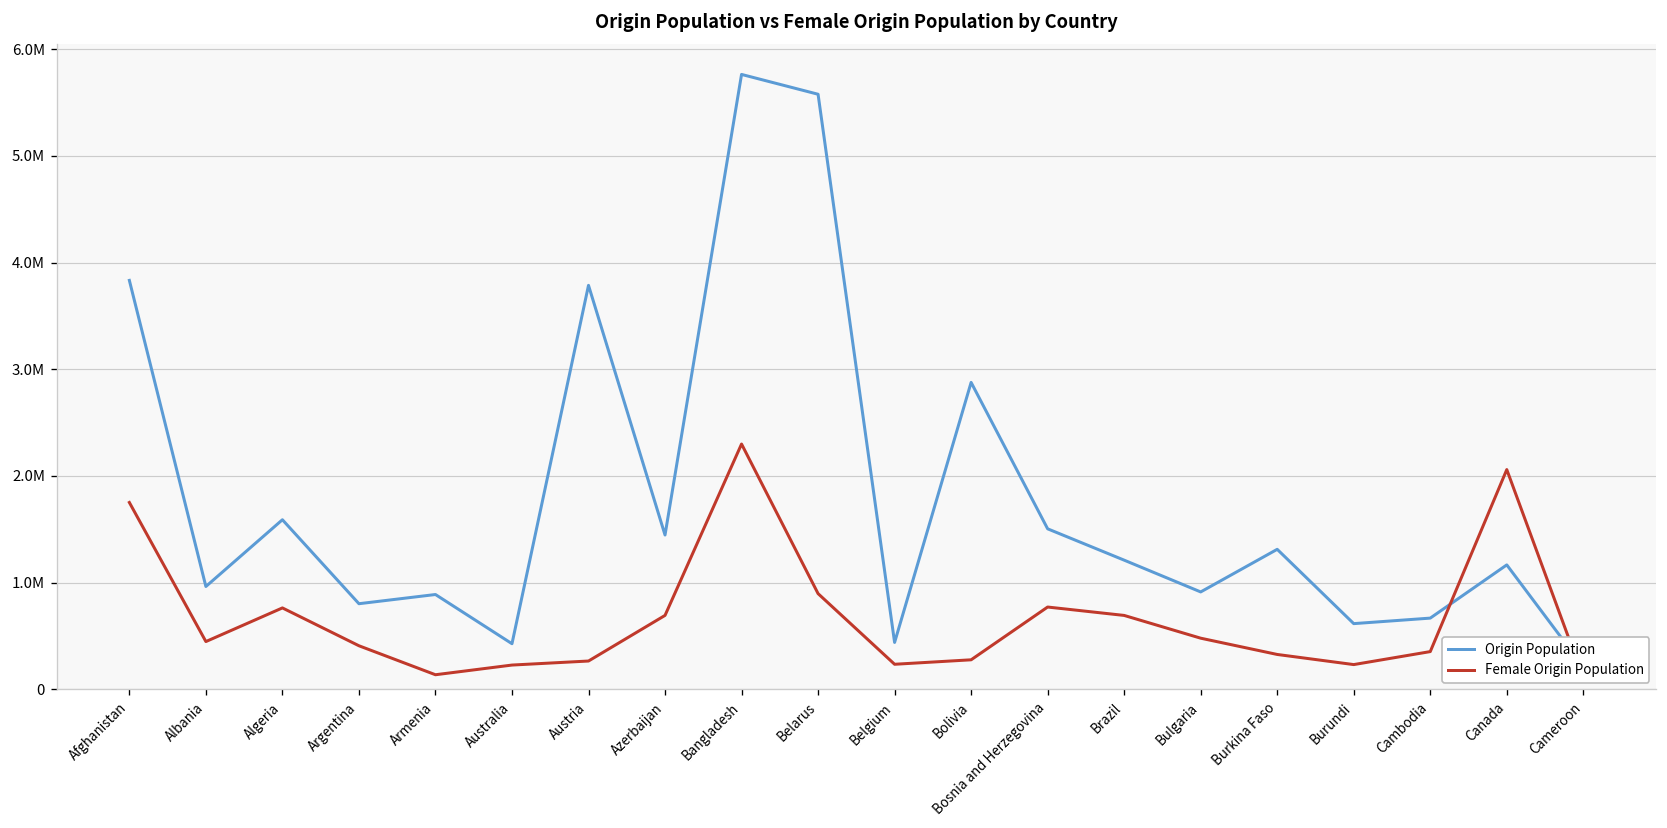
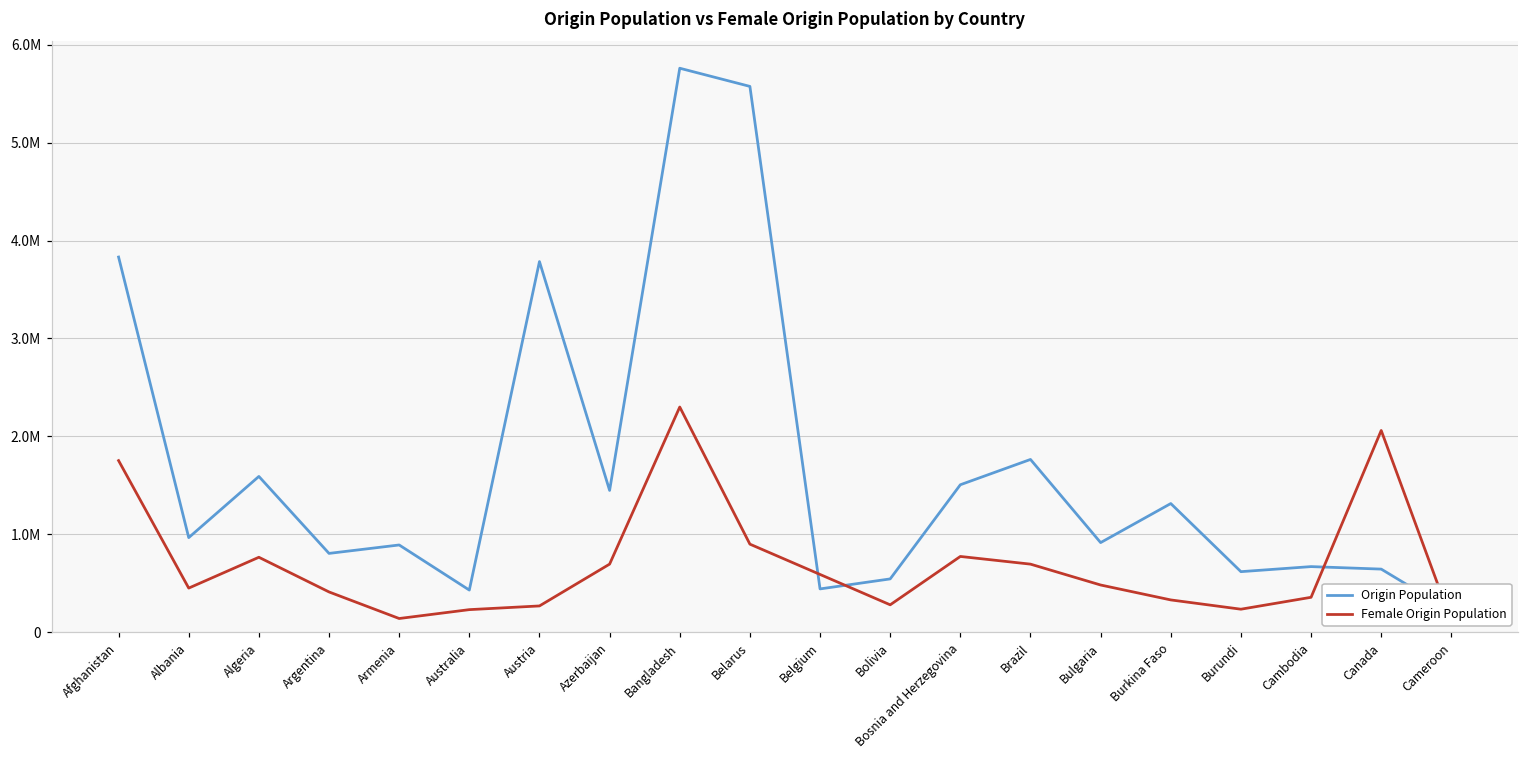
Female Origin Population, Belgium: 200000 -> 600000
Origin Population, Bolivia: 2900000 -> 500000
Origin Population, Brazil: 1200000 -> 1800000
Origin Population, Canada: 1200000 -> 600000
